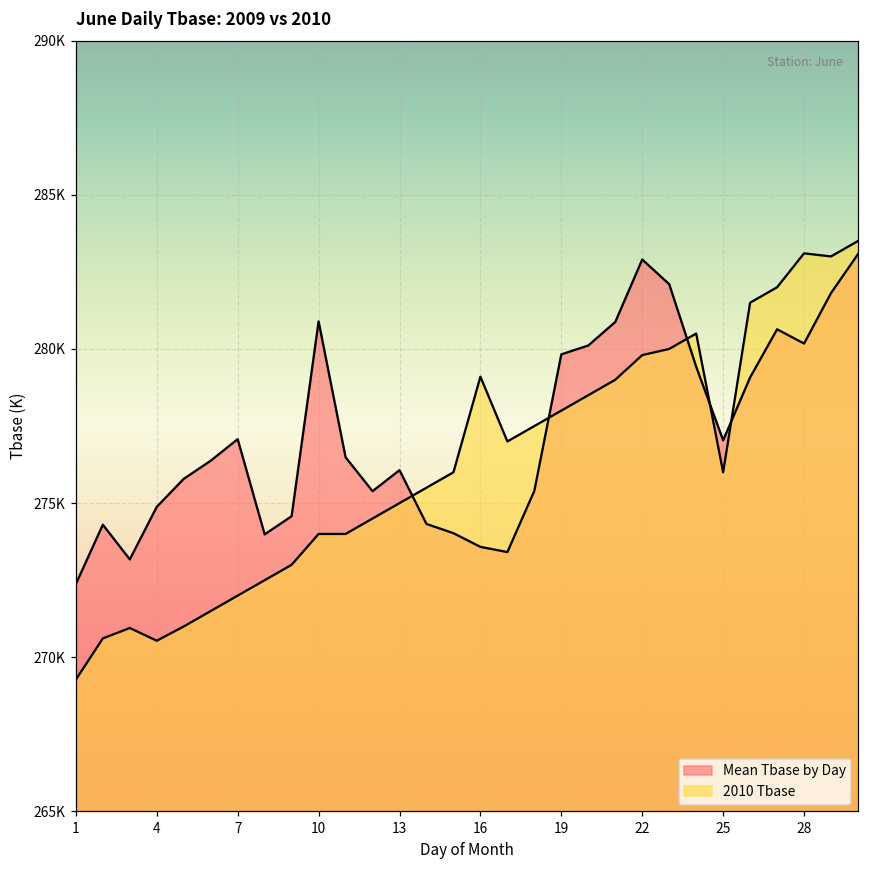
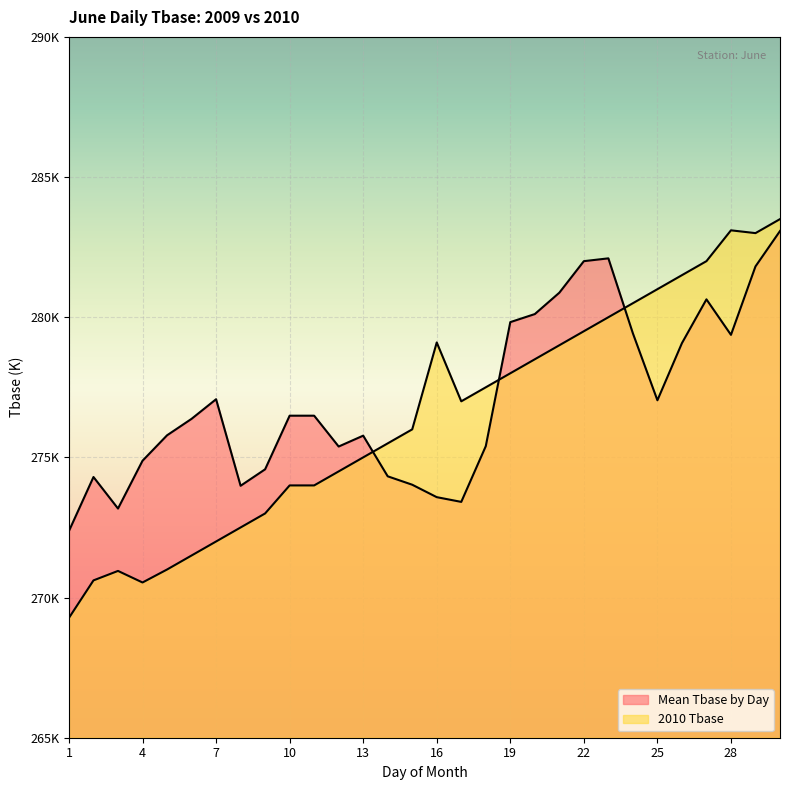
Mean Tbase by Day, 10: 280900 -> 276500
Mean Tbase by Day, 13: 276100 -> 275800
Mean Tbase by Day, 22: 282900 -> 282000
2010 Tbase, 22: 279800 -> 279500
2010 Tbase, 25: 276000 -> 281000
Mean Tbase by Day, 28: 280200 -> 279400
